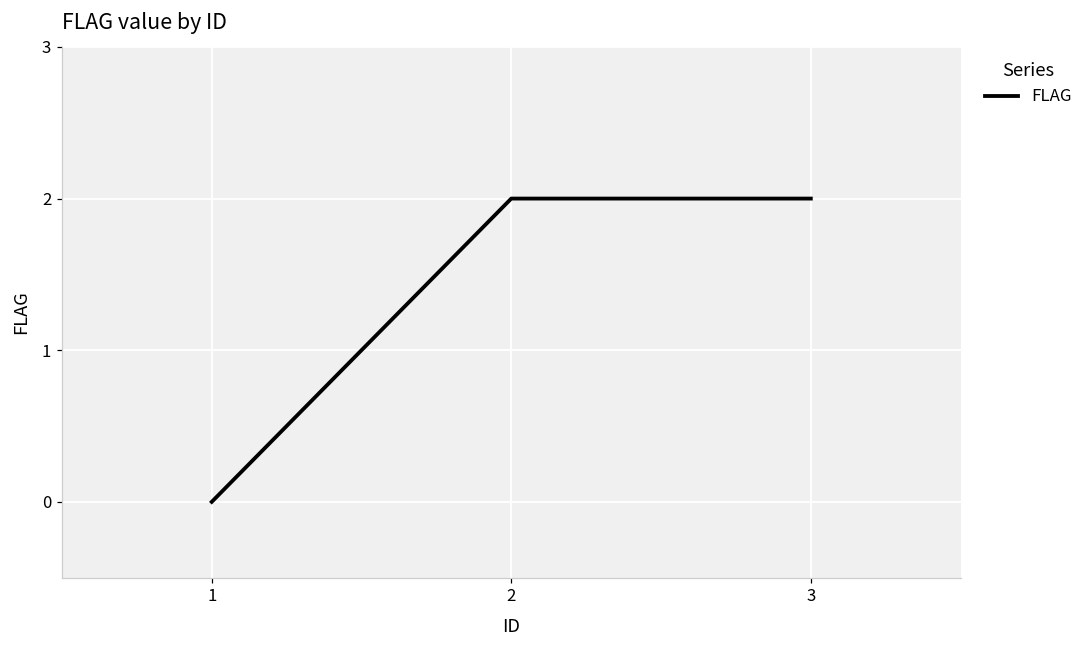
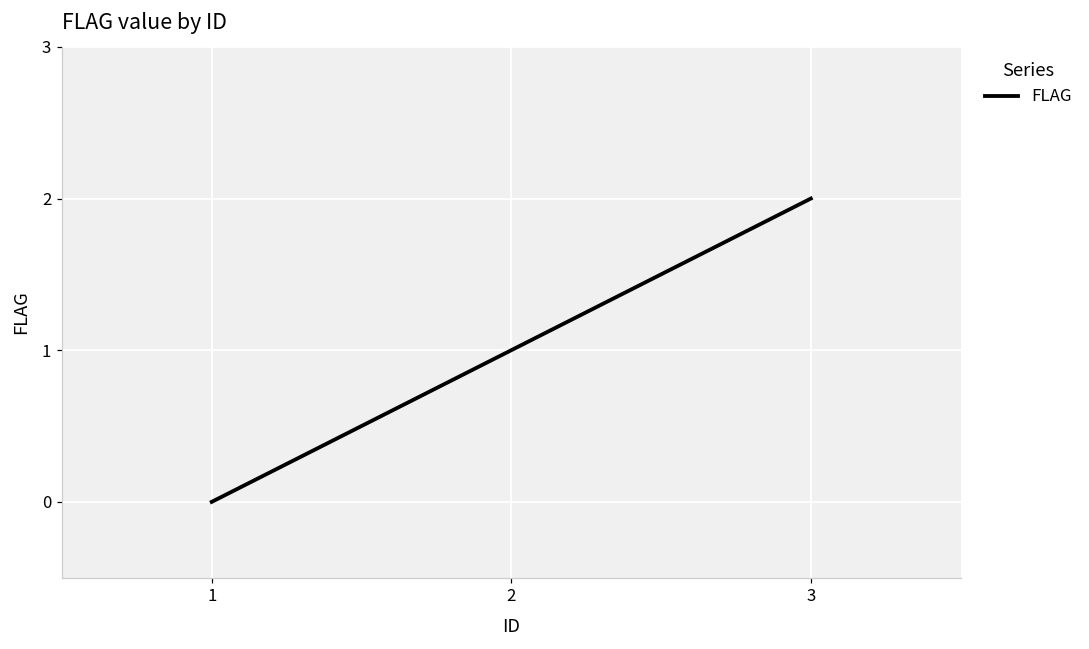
2: 2 -> 1
